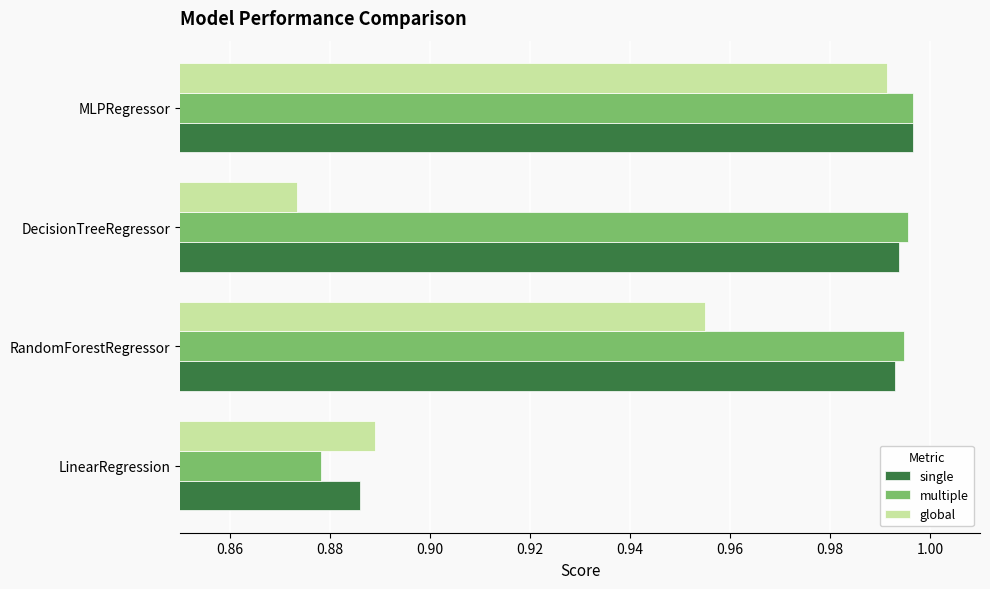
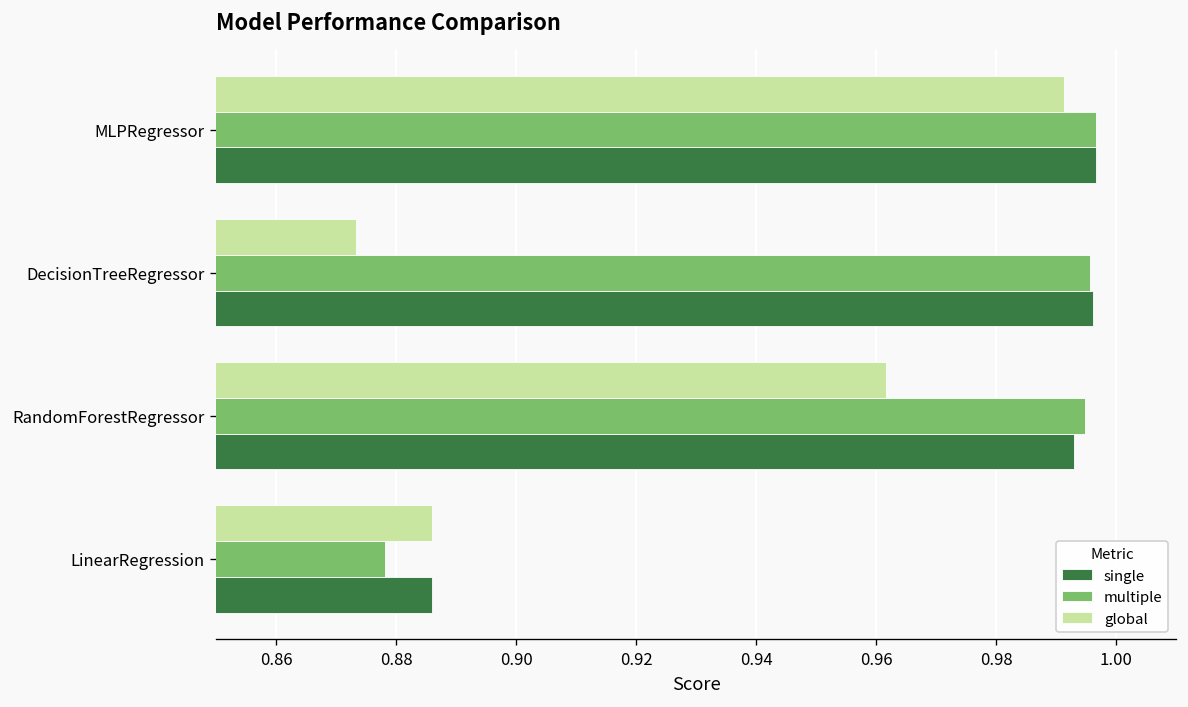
single, DecisionTreeRegressor: 0.994 -> 0.996
global, RandomForestRegressor: 0.955 -> 0.962
global, LinearRegression: 0.889 -> 0.886
